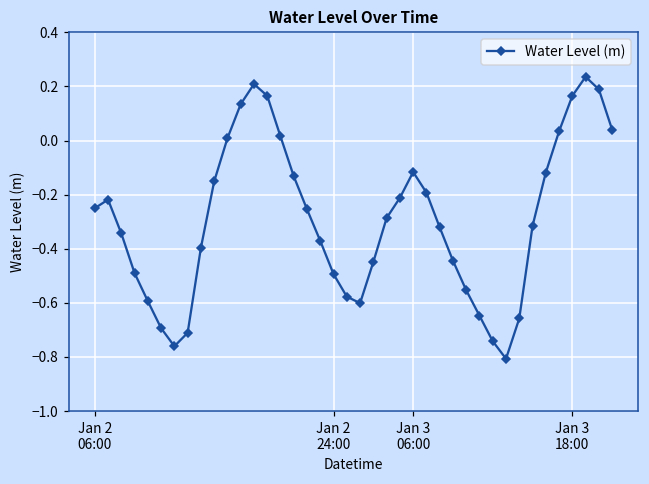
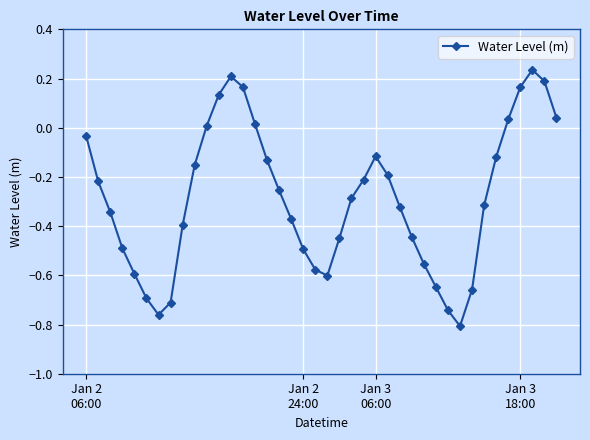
Jan 2 06:00: -0.25 -> -0.03
